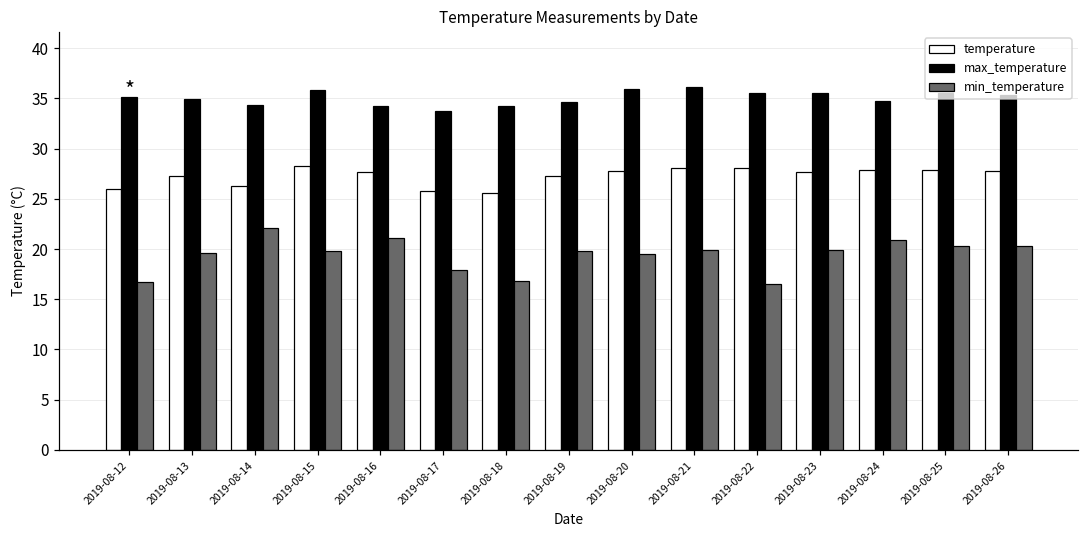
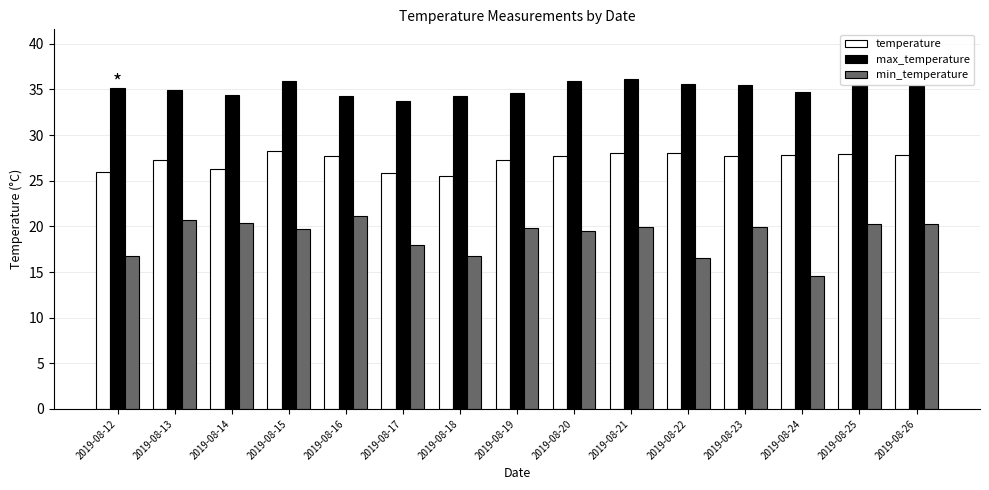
min_temperature, 2019-08-13: 20 -> 21
min_temperature, 2019-08-14: 22 -> 20
min_temperature, 2019-08-24: 21 -> 15
